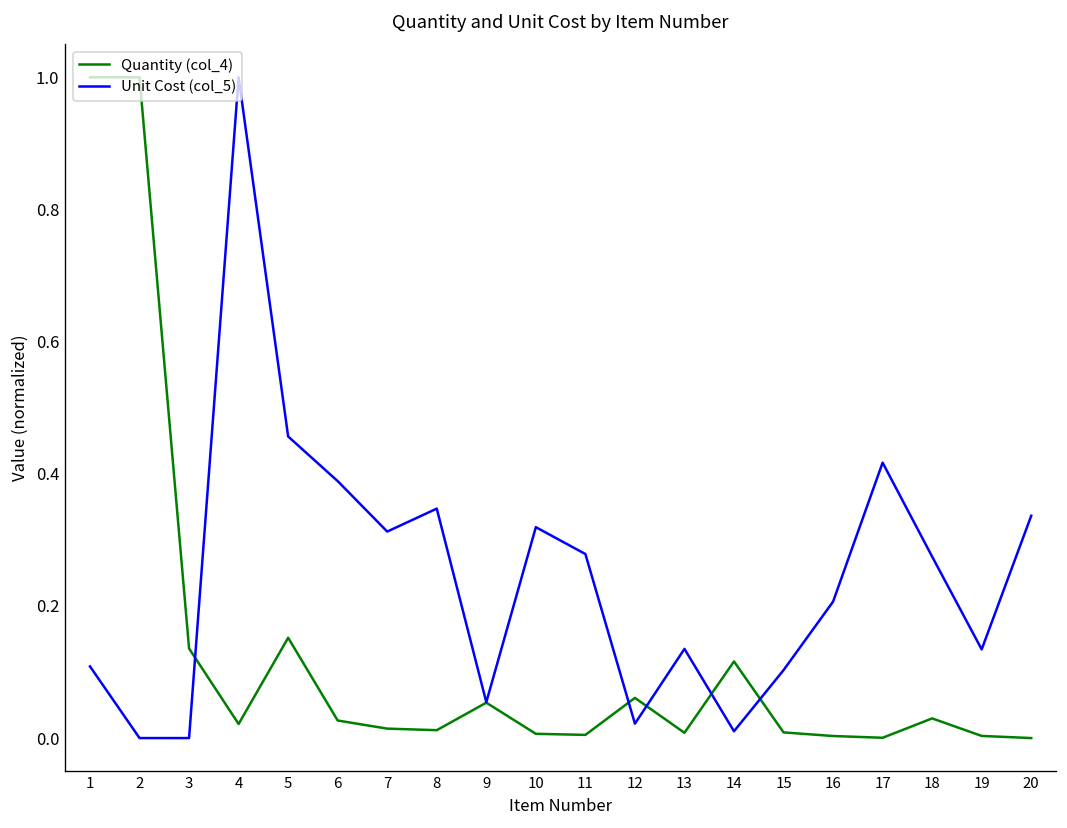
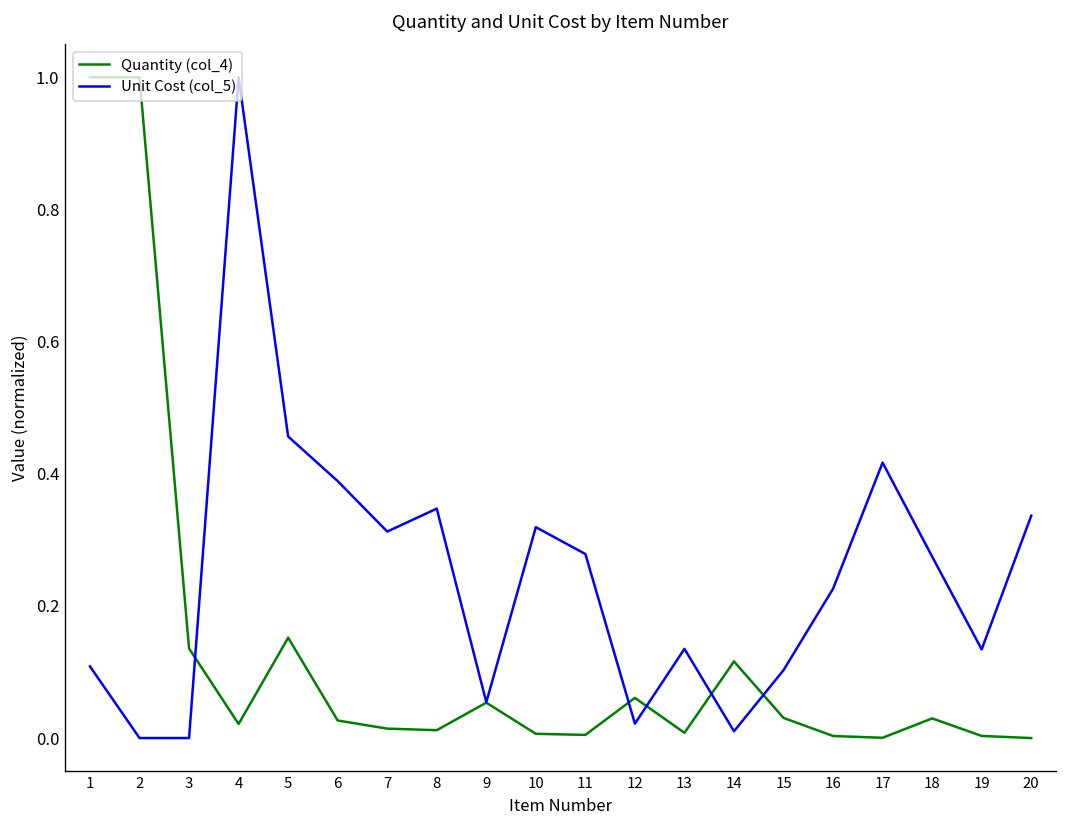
Quantity (col_4), 15: 0.01 -> 0.03
Unit Cost (col_5), 16: 0.21 -> 0.23
